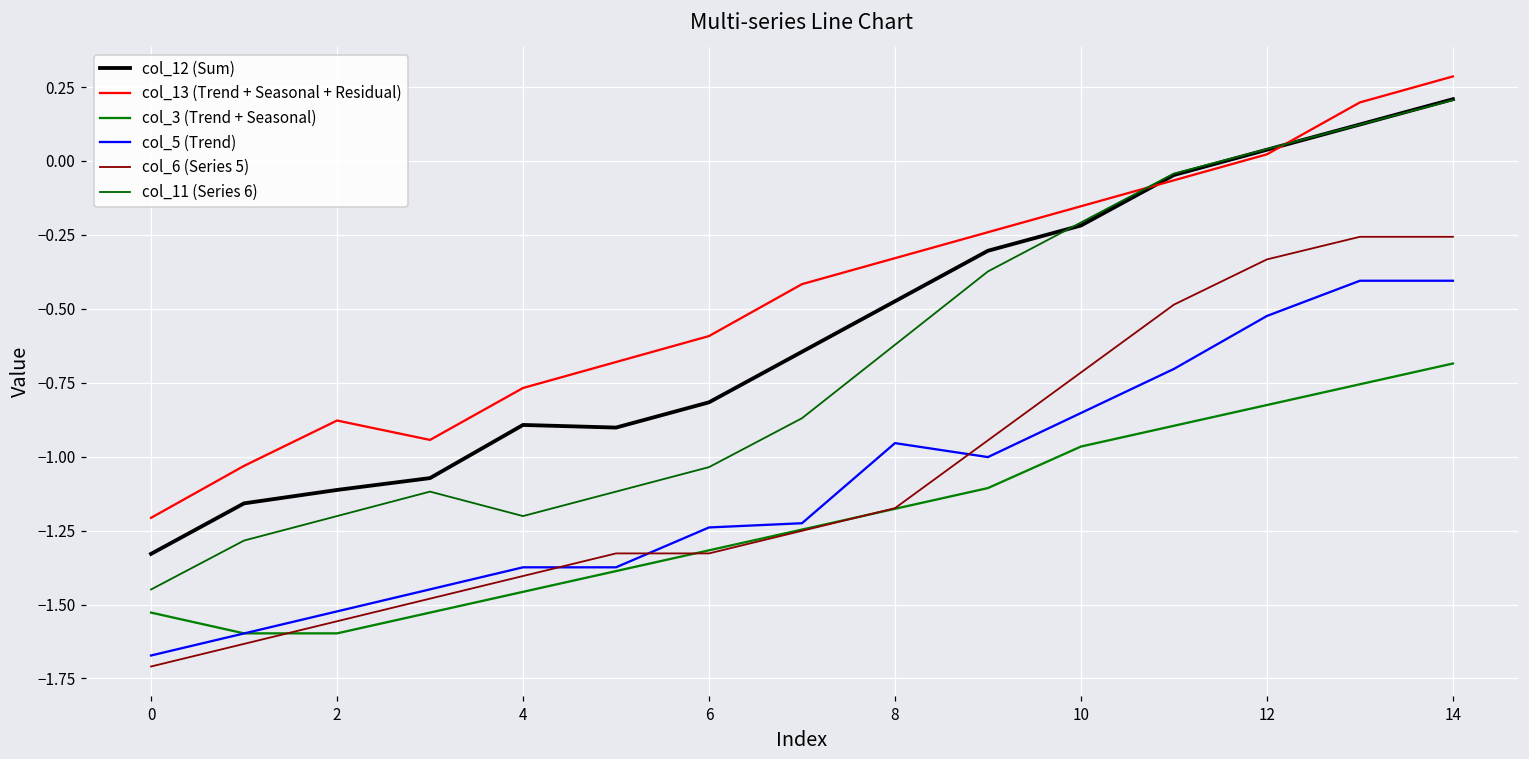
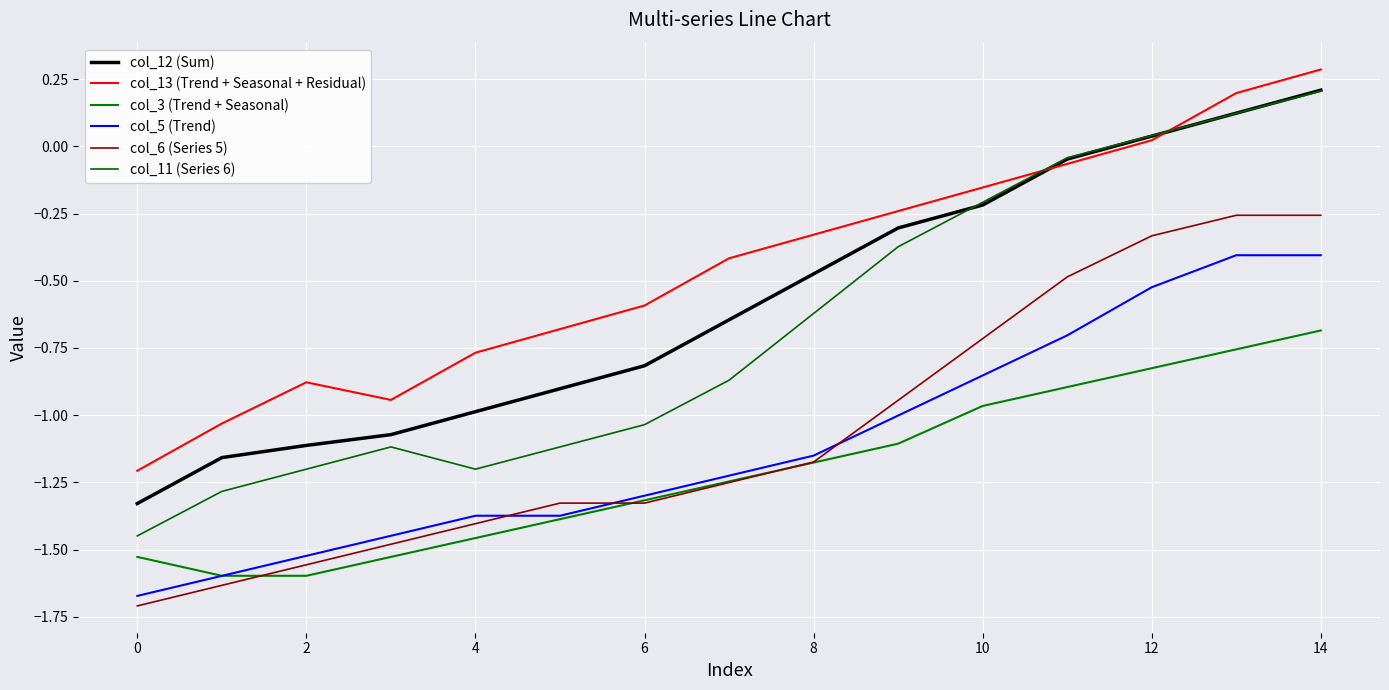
col_12 (Sum), 4: -0.89 -> -0.99
col_5 (Trend), 6: -1.24 -> -1.30
col_5 (Trend), 8: -0.95 -> -1.15
